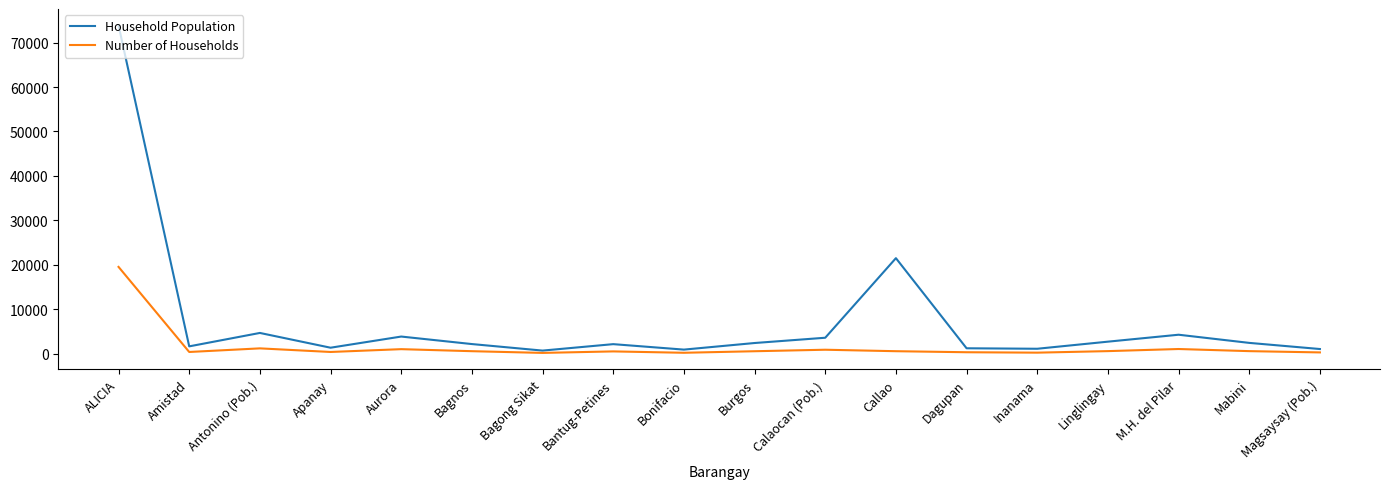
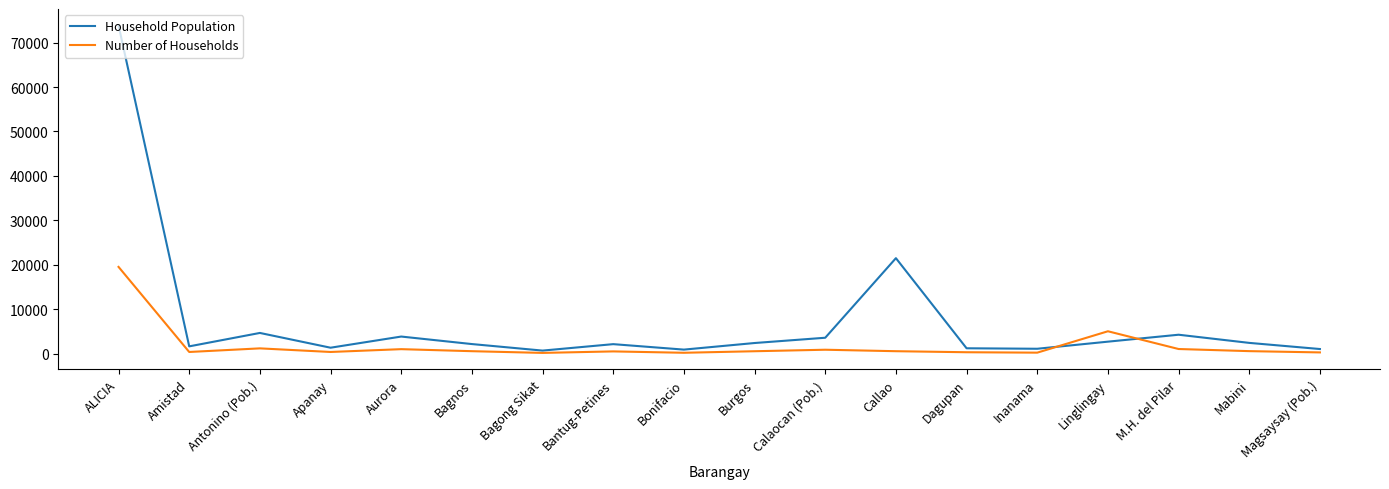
Number of Households, Linglingay: 1000 -> 5000
